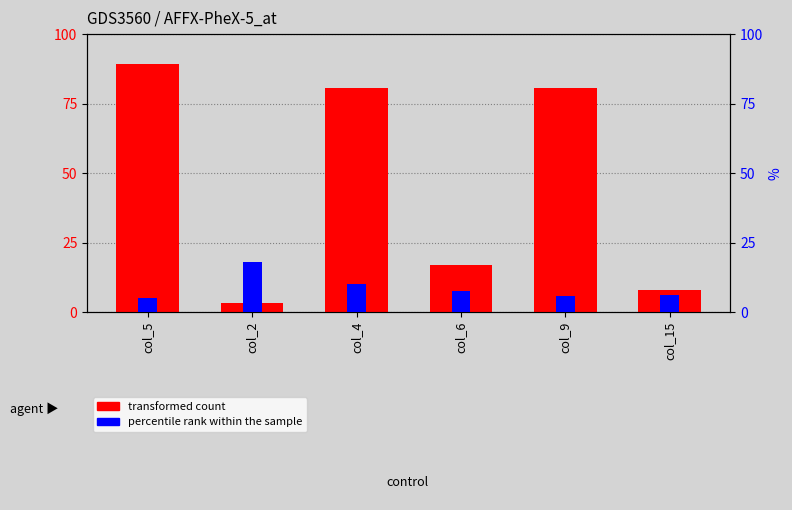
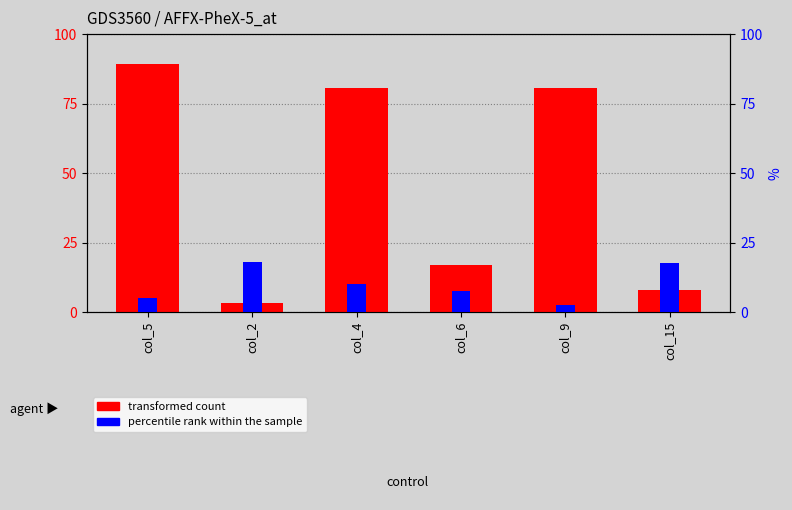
percentile rank within the sample, col_9: 6 -> 3
percentile rank within the sample, col_15: 6 -> 18
